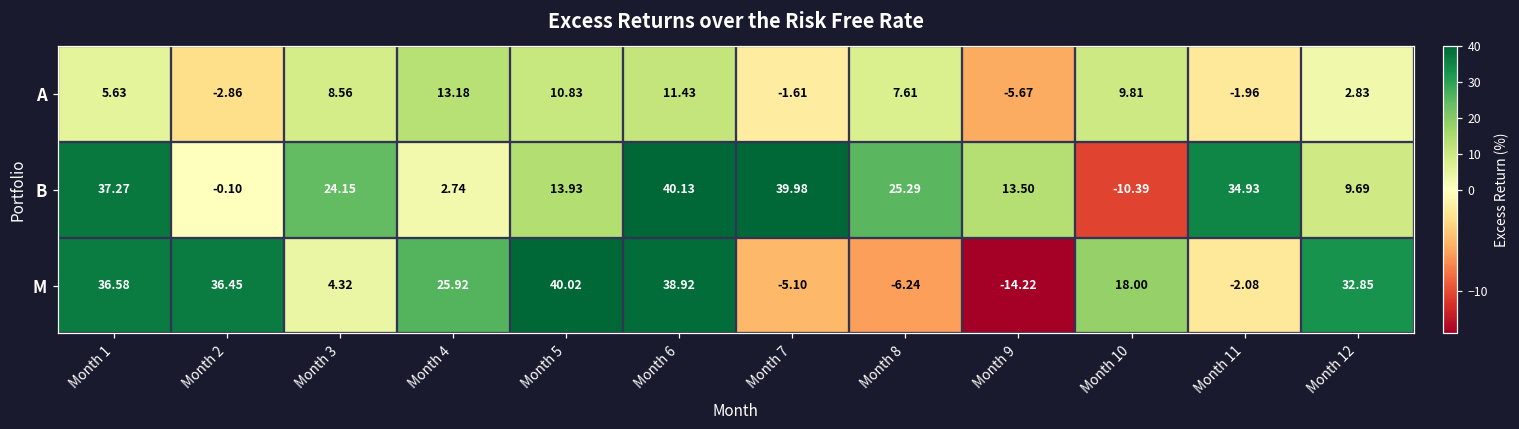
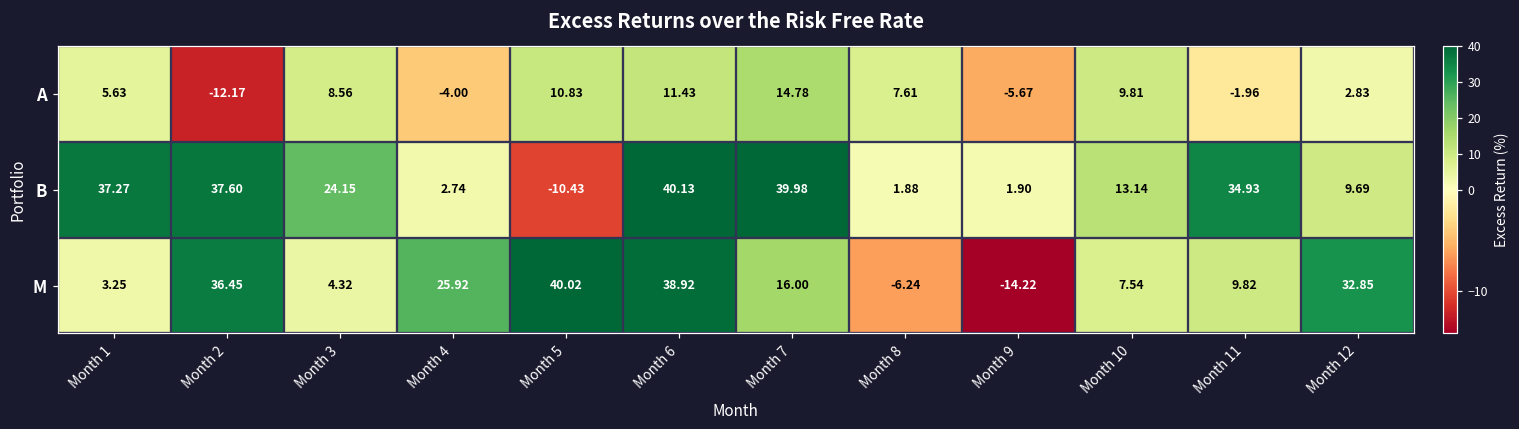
A, Month 2: -2.86 -> -12.17
A, Month 4: 13.18 -> -4.00
A, Month 7: -1.61 -> 14.78
B, Month 2: -0.10 -> 37.60
B, Month 5: 13.93 -> -10.43
B, Month 8: 25.29 -> 1.88
B, Month 9: 13.50 -> 1.90
B, Month 10: -10.39 -> 13.14
M, Month 1: 36.58 -> 3.25
M, Month 7: -5.10 -> 16.00
M, Month 10: 18.00 -> 7.54
M, Month 11: -2.08 -> 9.82
